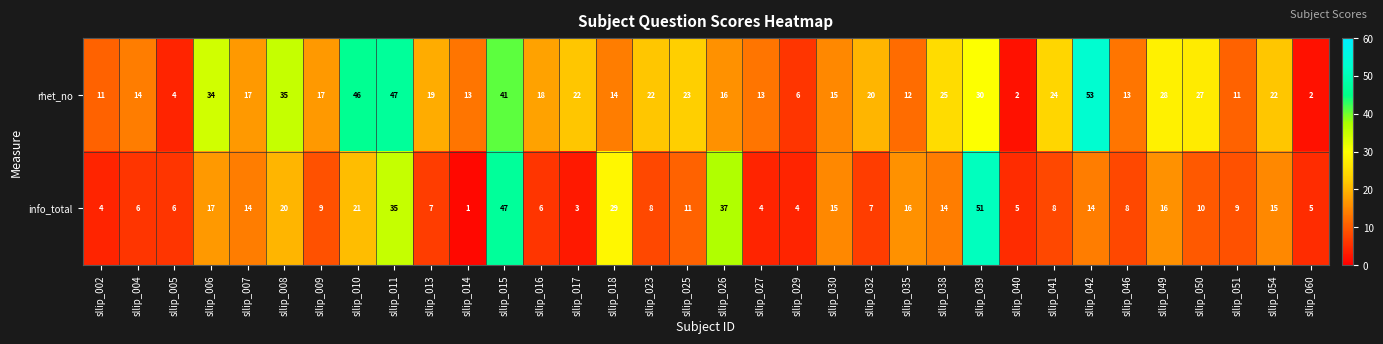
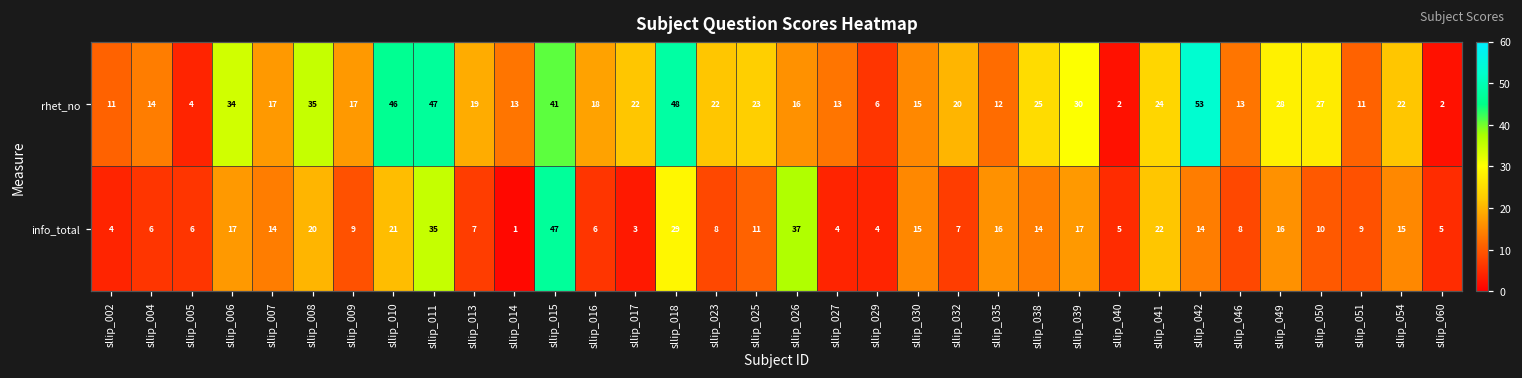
rhet_no, sllip_018: 14 -> 48
info_total, sllip_039: 51 -> 17
info_total, sllip_041: 8 -> 22
